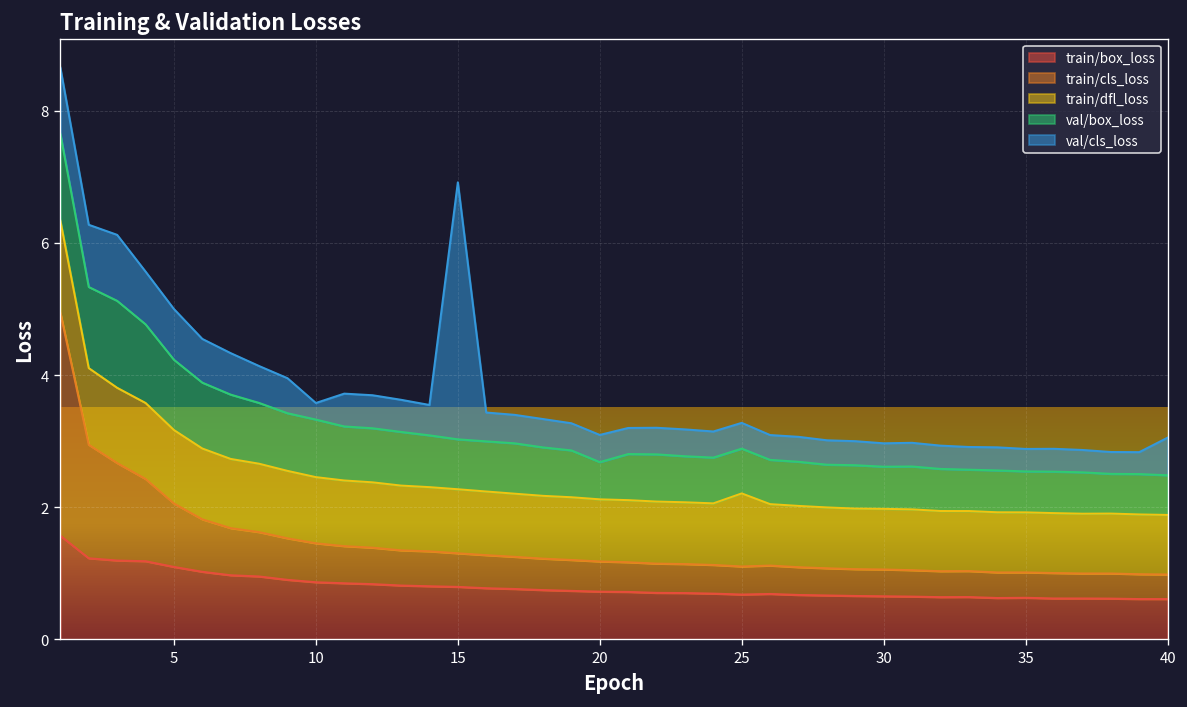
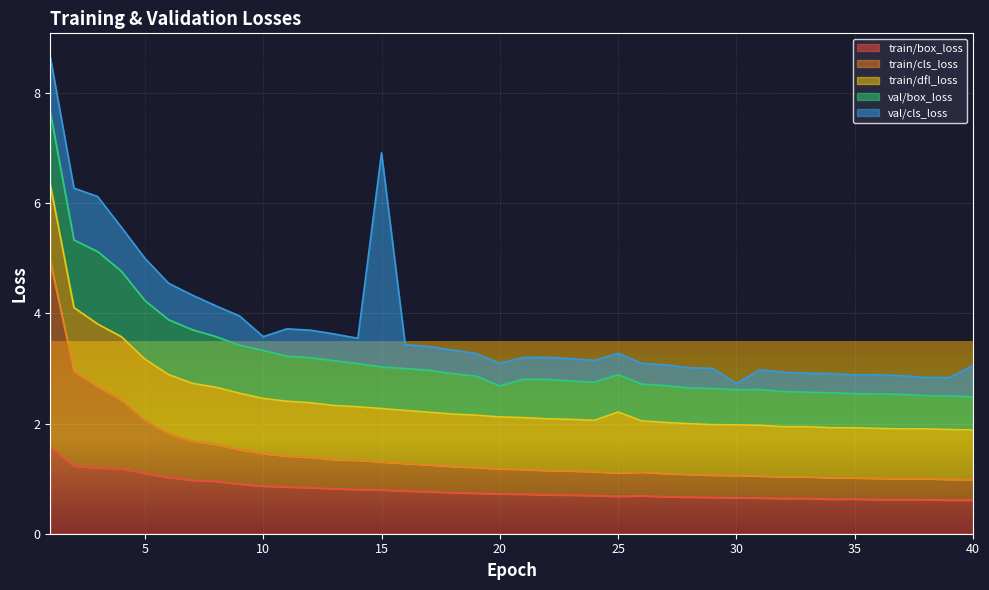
val/cls_loss, 30: 0.4 -> 0.1
